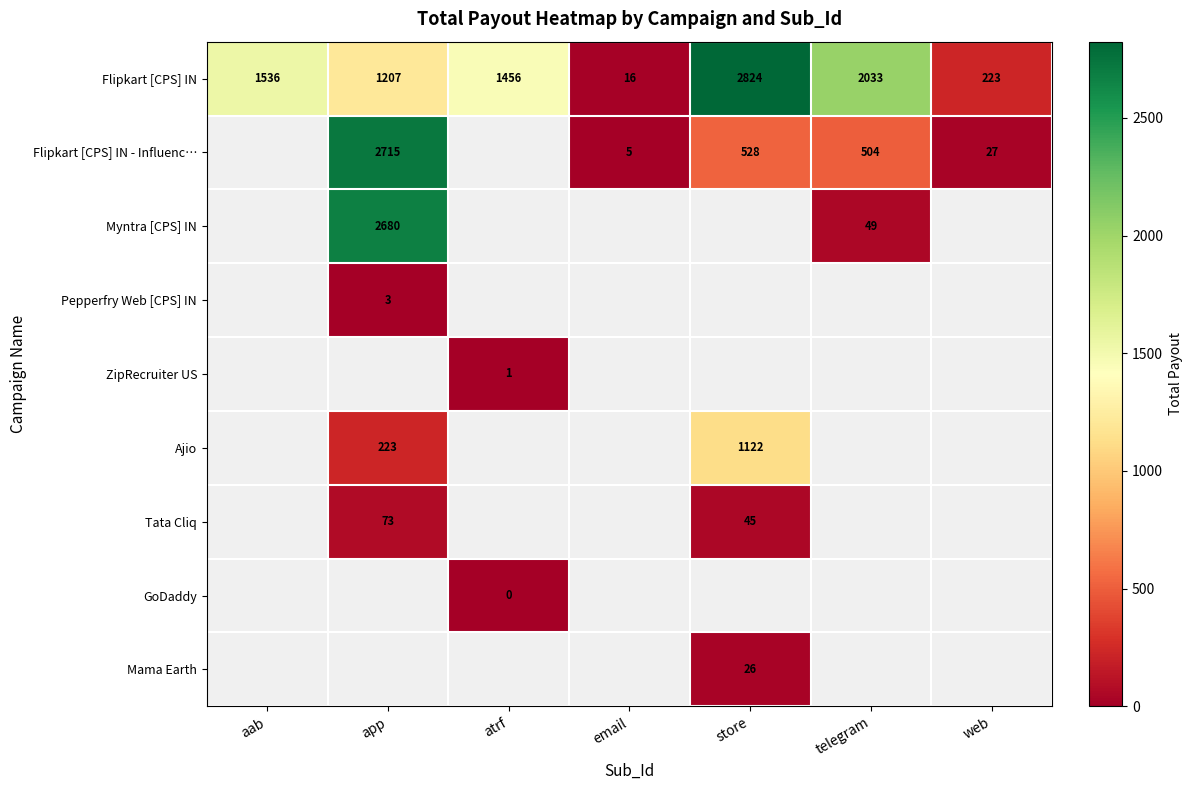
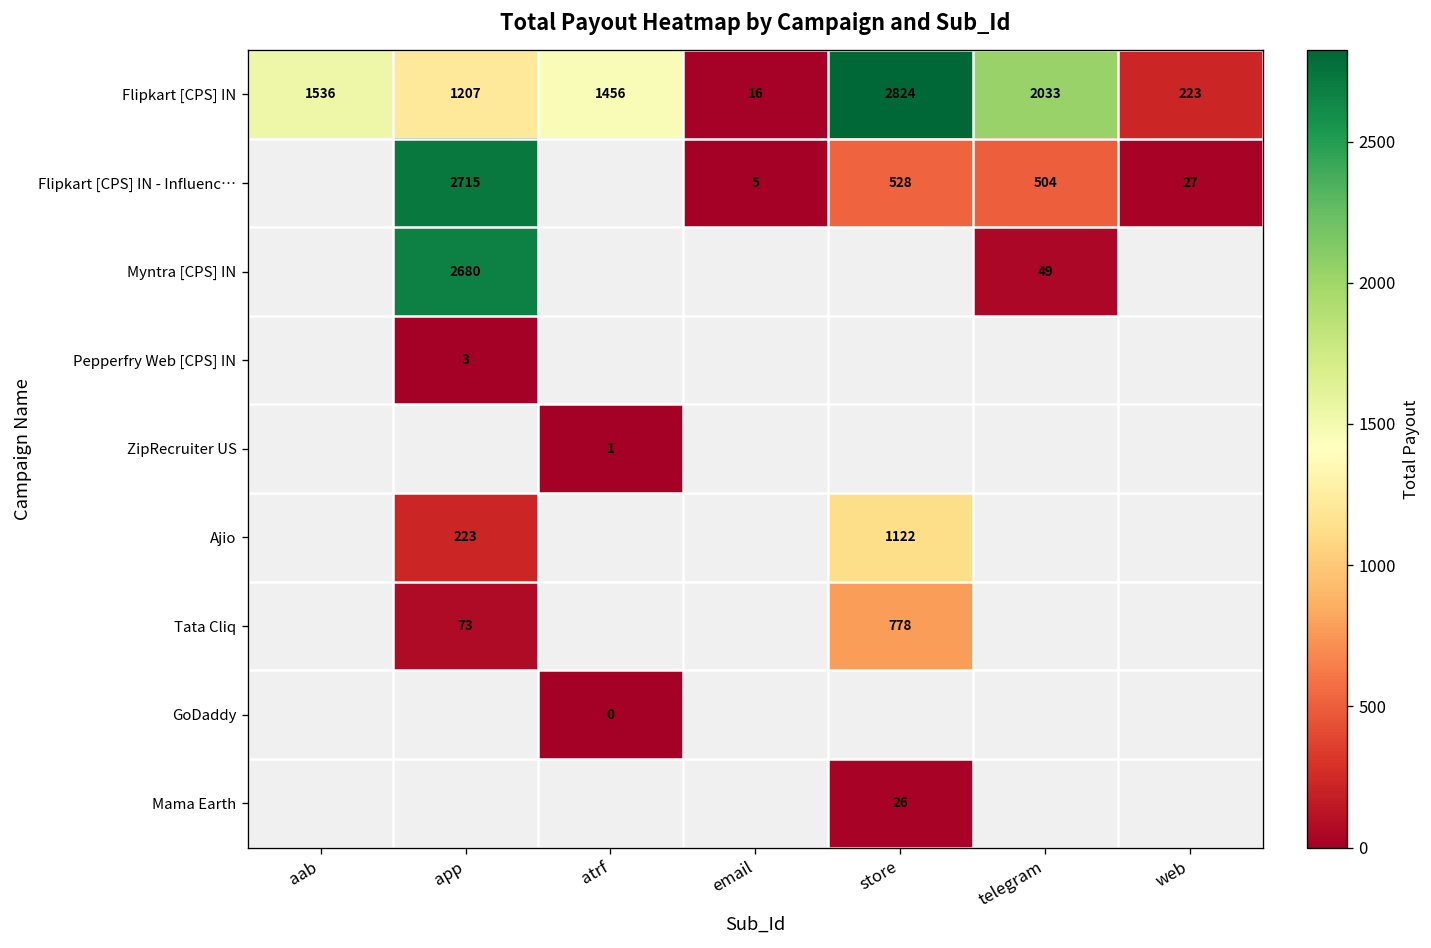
Tata Cliq, store: 45 -> 778
